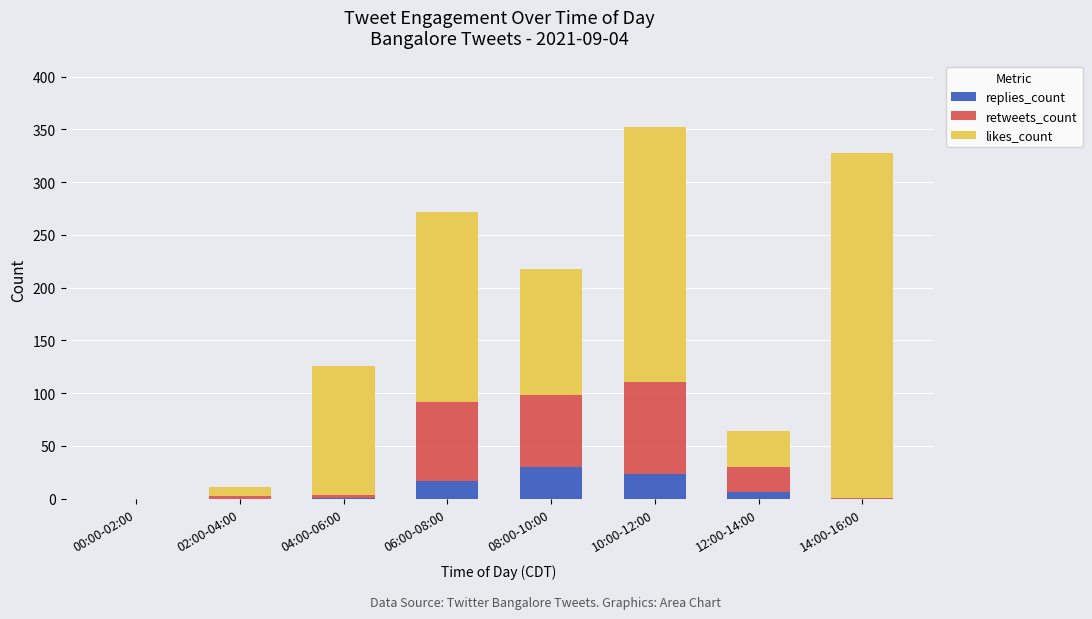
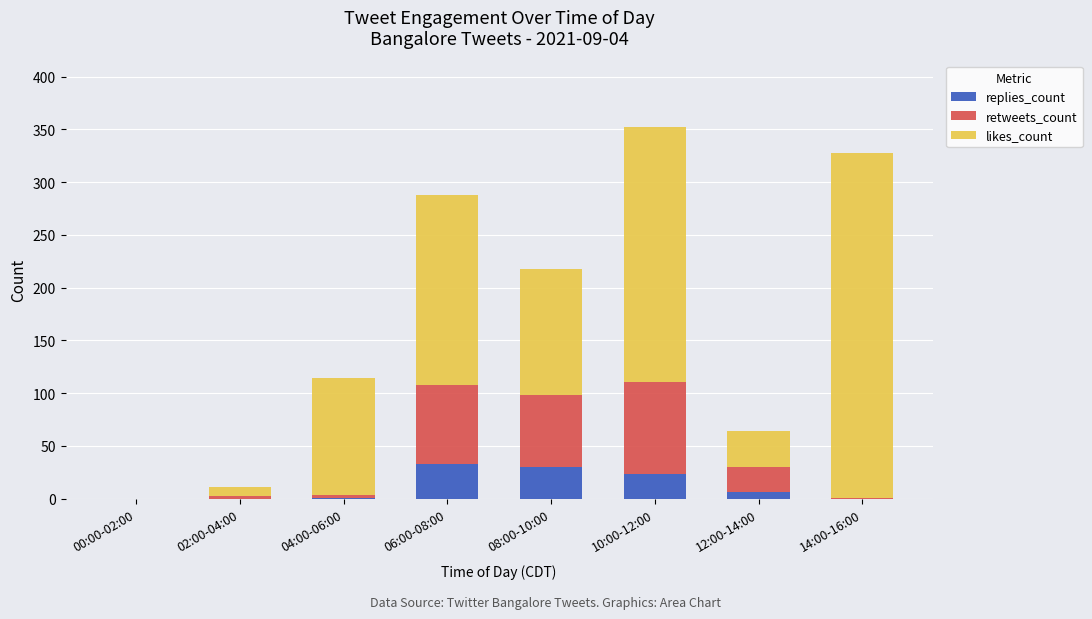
likes_count, 04:00-06:00: 123 -> 111
replies_count, 06:00-08:00: 17 -> 33
